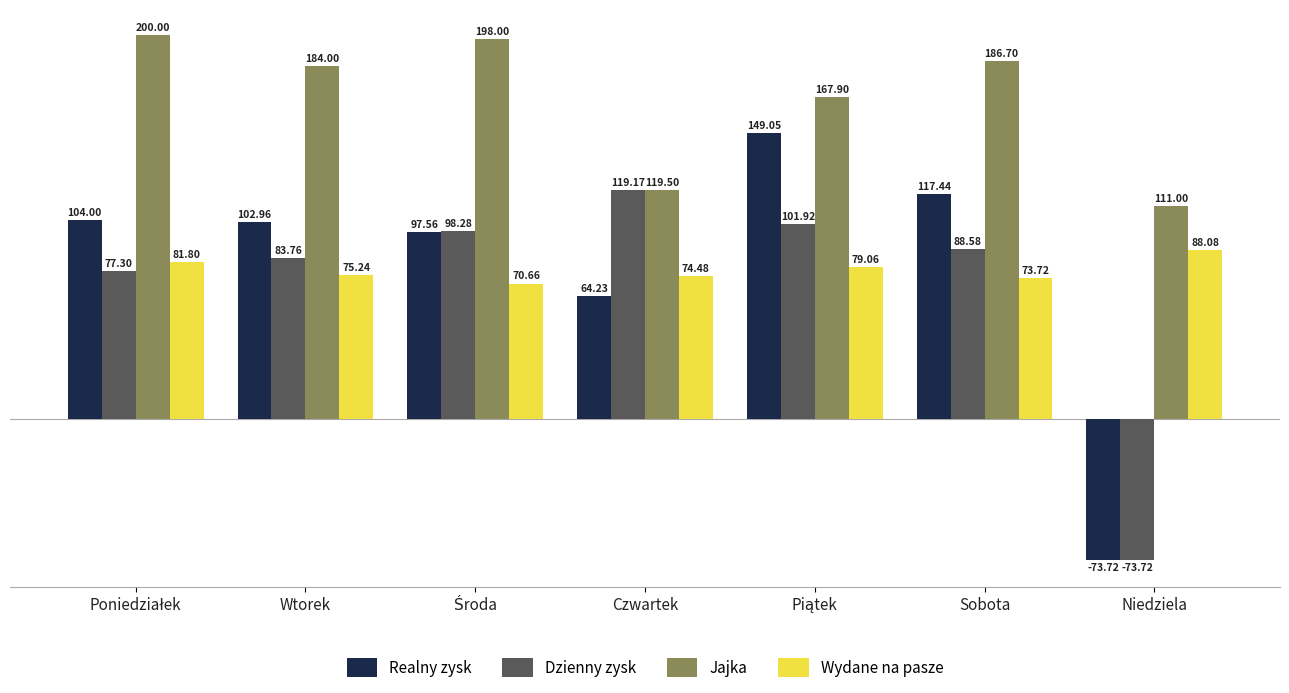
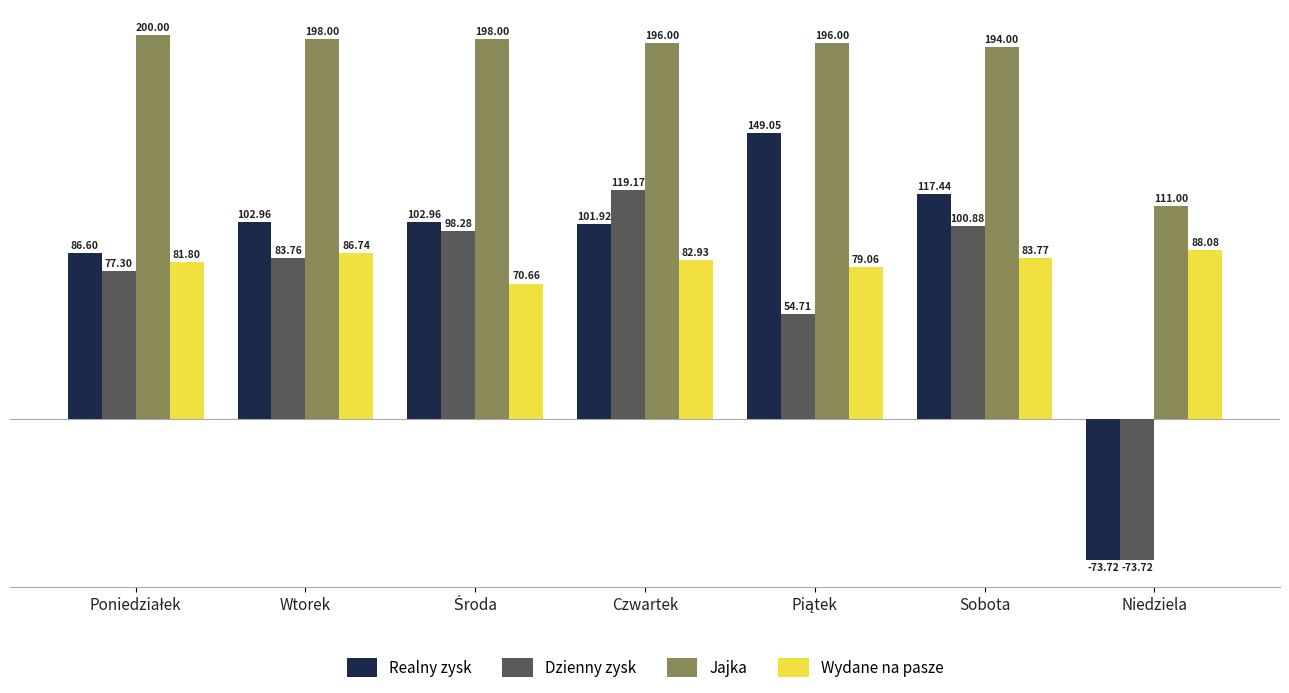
Realny zysk, Poniedziałek: 104.00 -> 86.60
Jajka, Wtorek: 184.00 -> 198.00
Wydane na pasze, Wtorek: 75.24 -> 86.74
Realny zysk, Środa: 97.56 -> 102.96
Realny zysk, Czwartek: 64.23 -> 101.92
Jajka, Czwartek: 119.50 -> 196.00
Wydane na pasze, Czwartek: 74.48 -> 82.93
Dzienny zysk, Piątek: 101.92 -> 54.71
Jajka, Piątek: 167.90 -> 196.00
Dzienny zysk, Sobota: 88.58 -> 100.88
Jajka, Sobota: 186.70 -> 194.00
Wydane na pasze, Sobota: 73.72 -> 83.77
